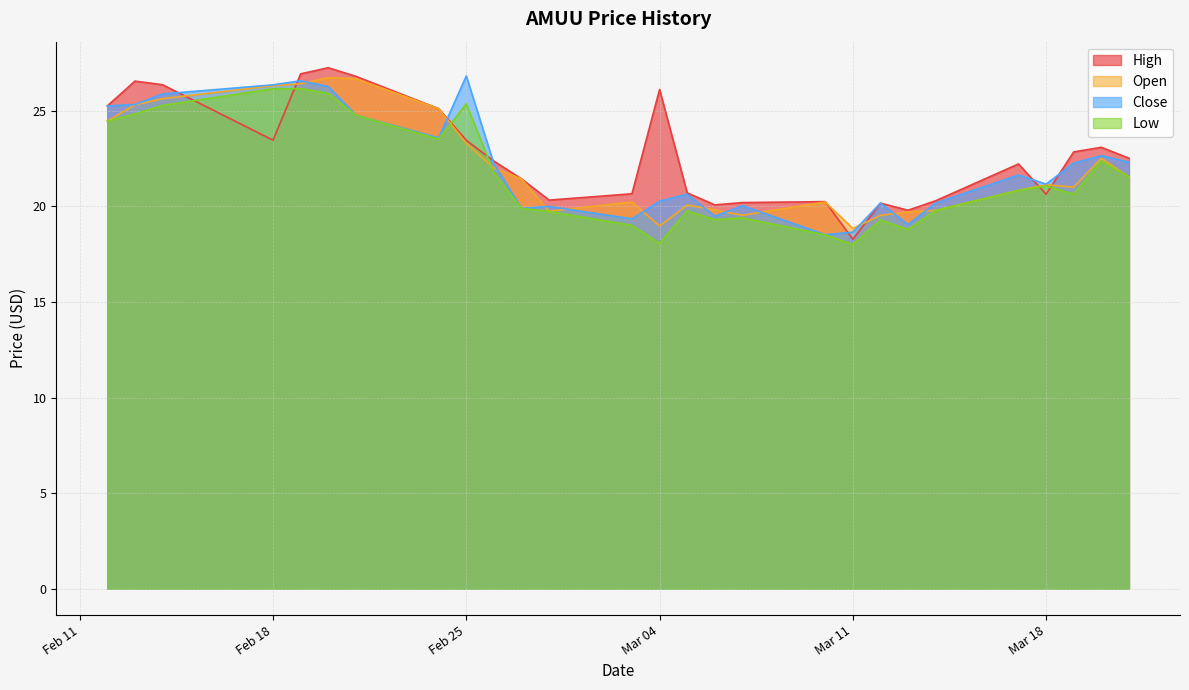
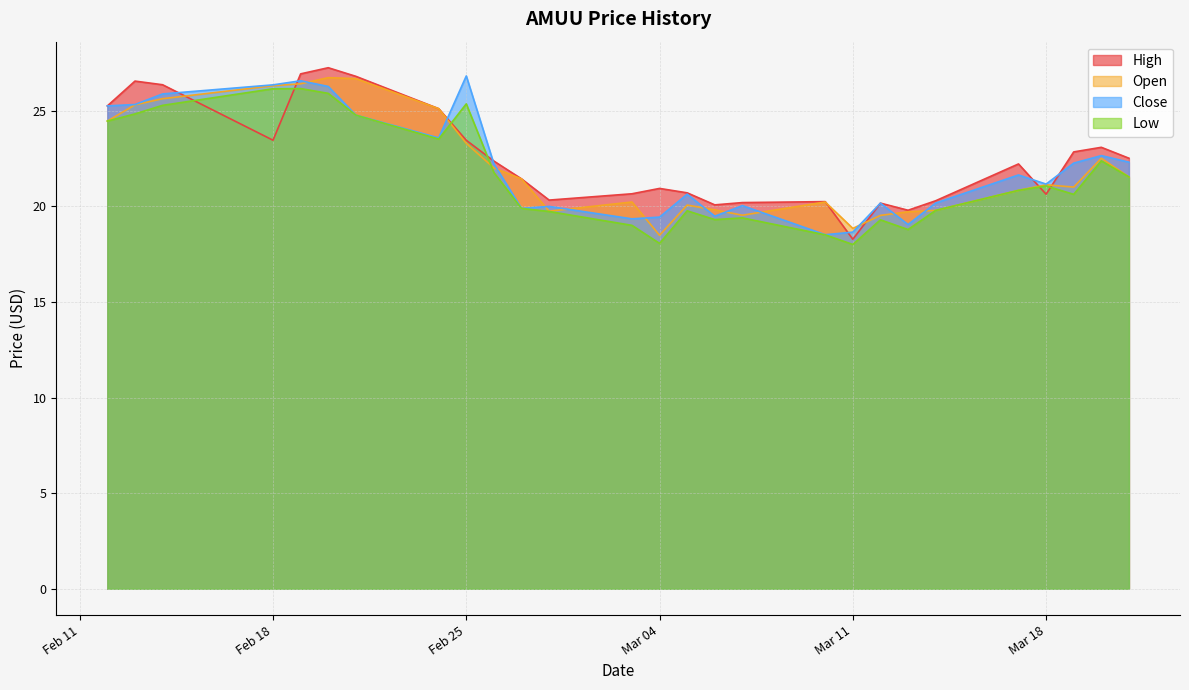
High, Mar 04: 26.1 -> 20.9
Open, Mar 04: 19.0 -> 18.5
Close, Mar 04: 20.3 -> 19.4
